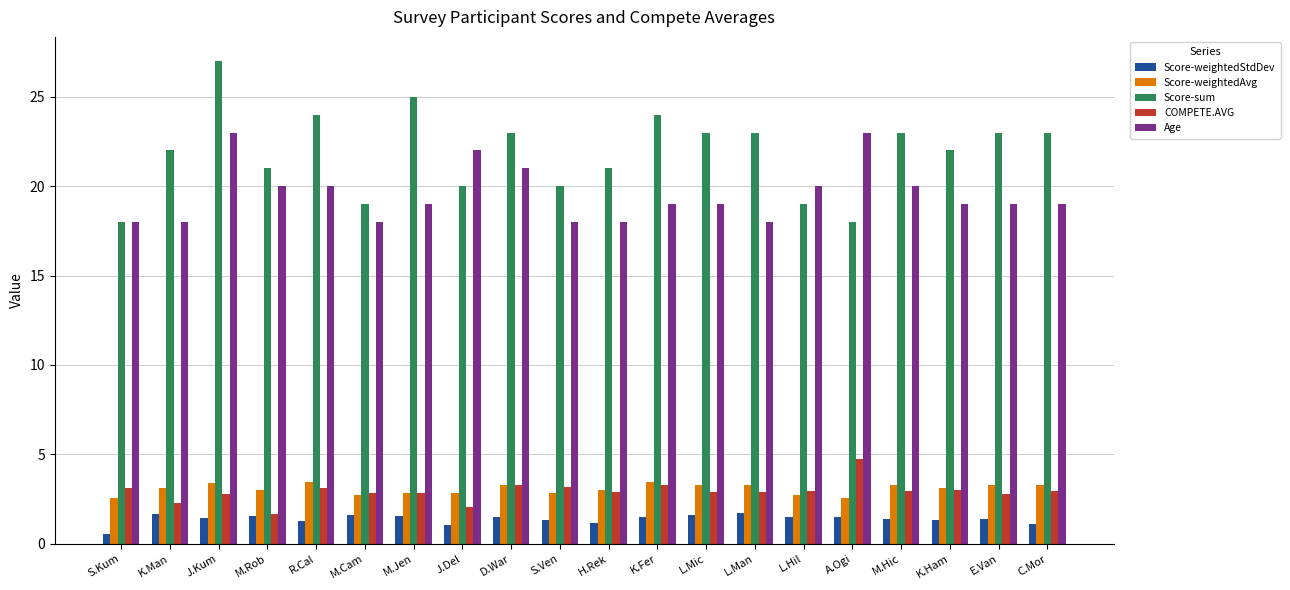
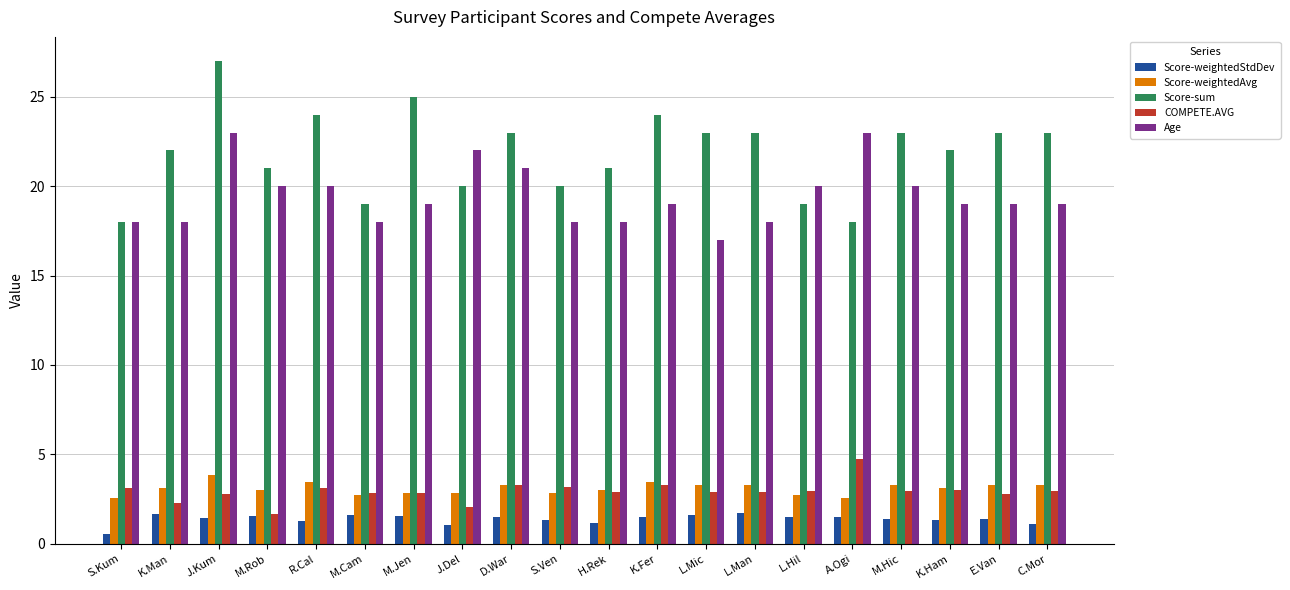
Score-weightedAvg, J.Kum: 3.4 -> 3.9
Age, L.Mic: 19 -> 17
